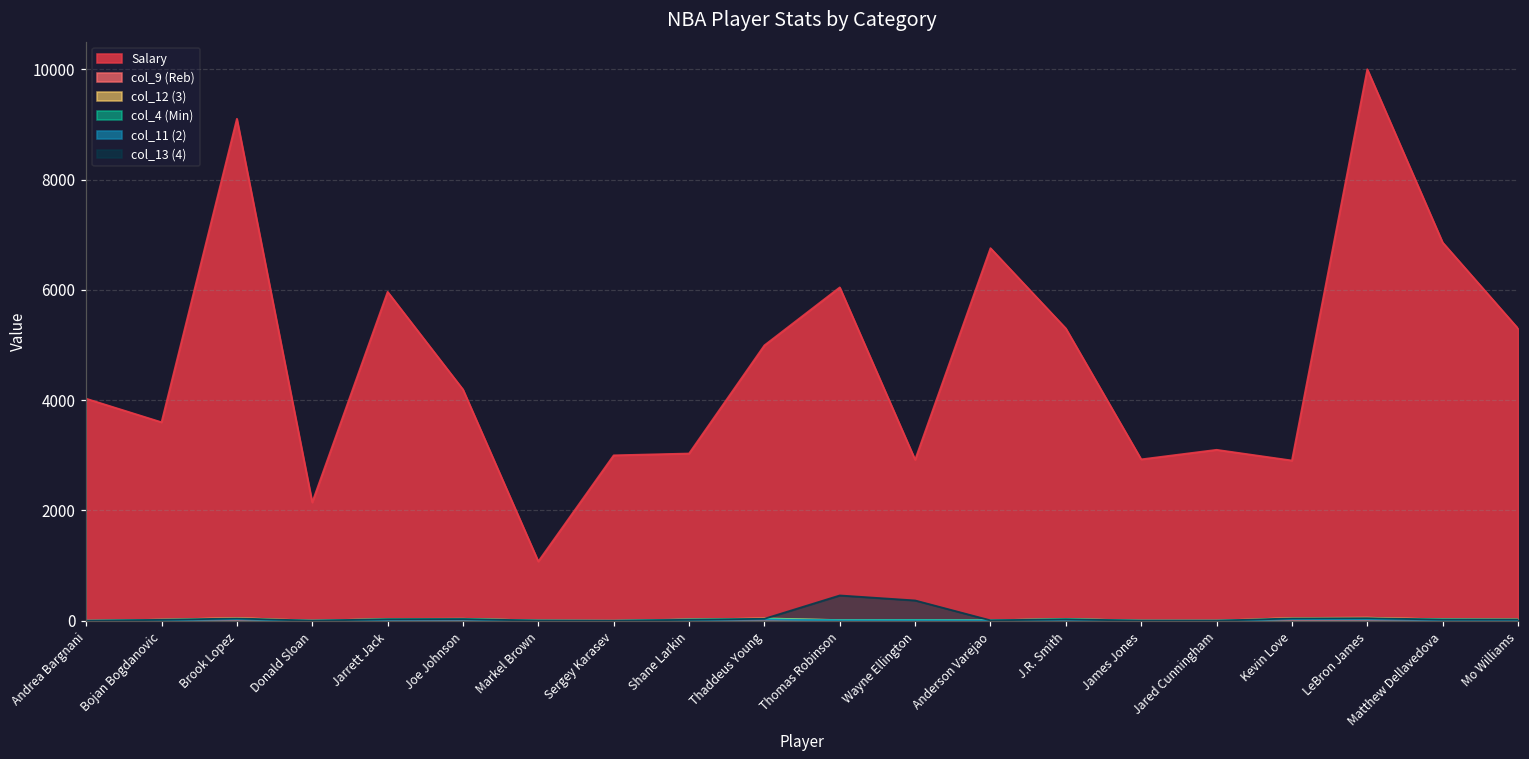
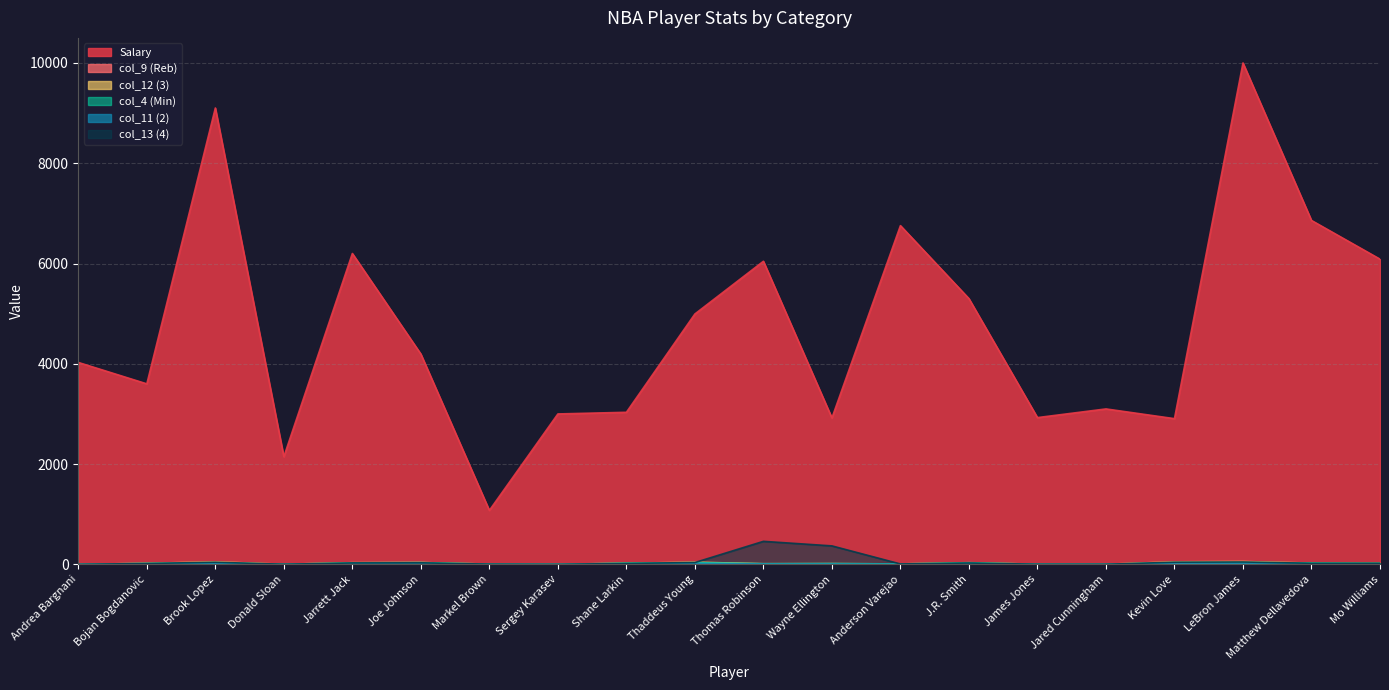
Salary, Jarrett Jack: 6000 -> 6200
Salary, Mo Williams: 5300 -> 6100
